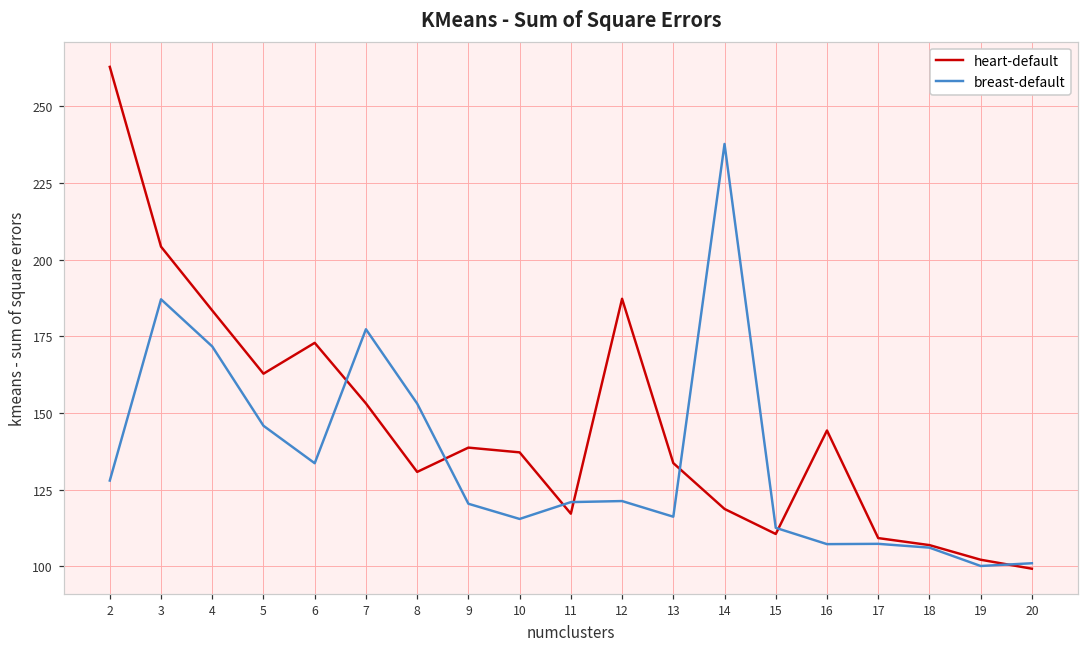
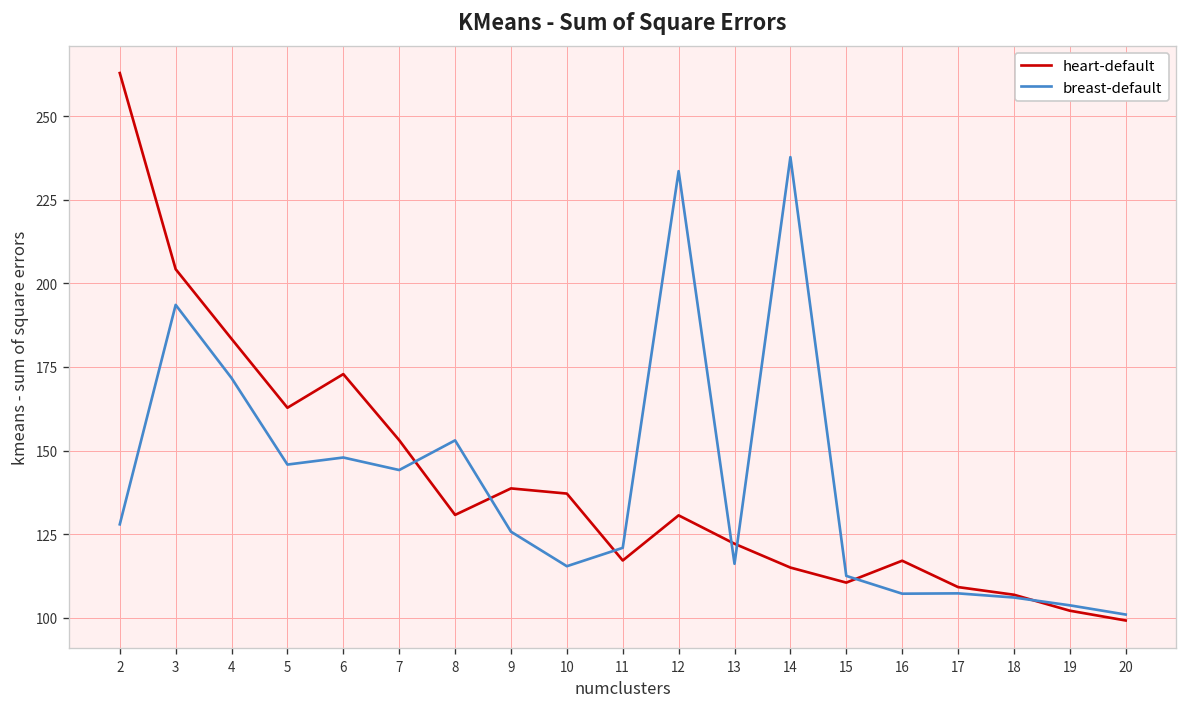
breast-default, 3: 187 -> 194
breast-default, 6: 134 -> 148
breast-default, 7: 177 -> 144
breast-default, 9: 120 -> 126
heart-default, 12: 187 -> 131
breast-default, 12: 121 -> 234
heart-default, 13: 134 -> 122
heart-default, 14: 119 -> 115
heart-default, 16: 144 -> 117
breast-default, 19: 100 -> 104
